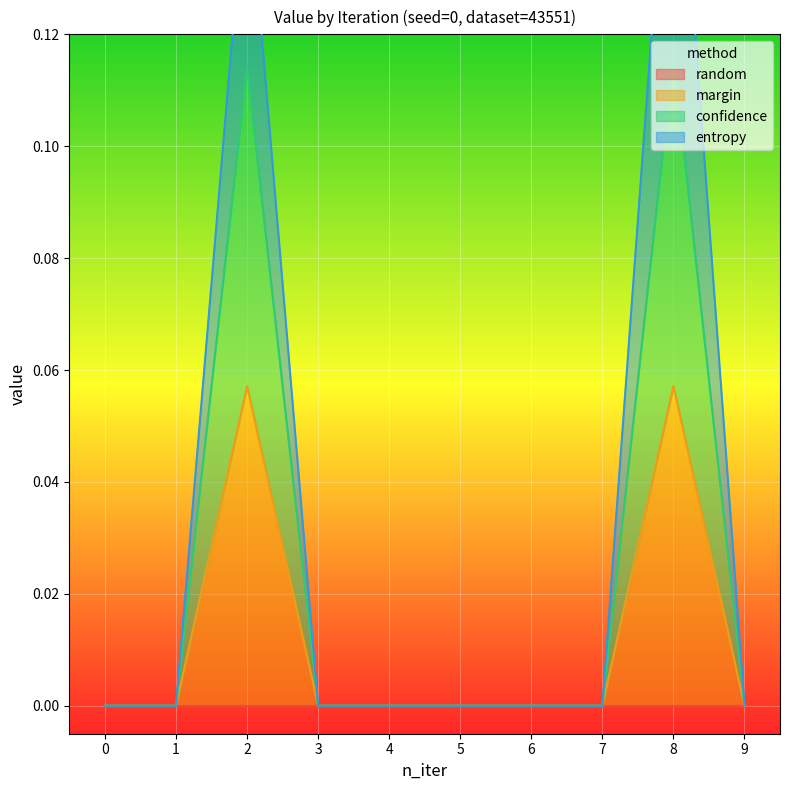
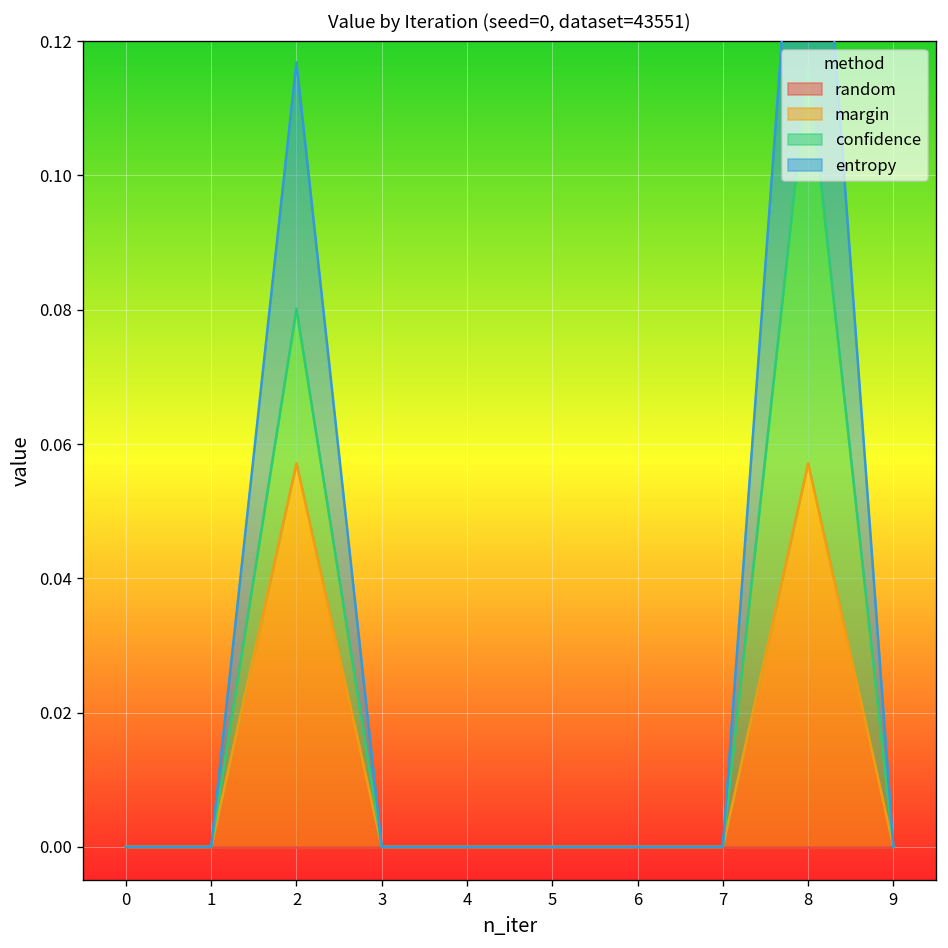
confidence, 2: 0.057 -> 0.023
